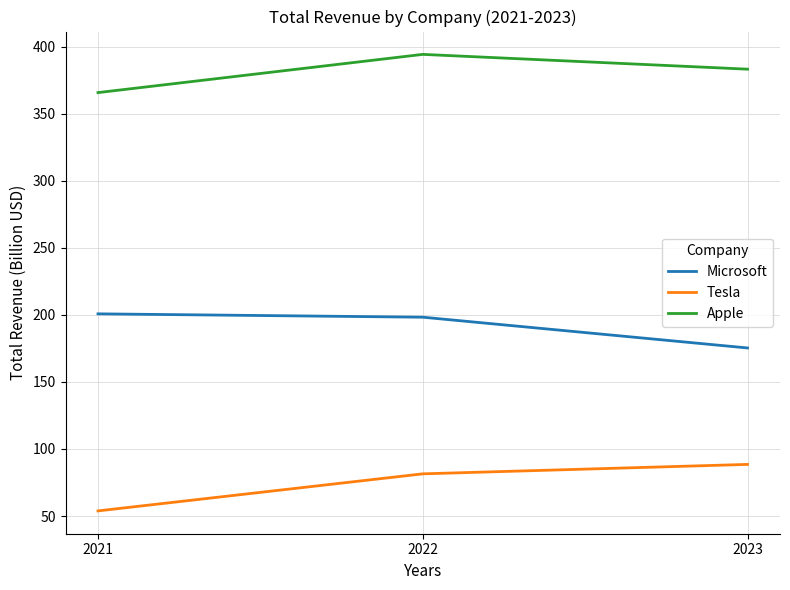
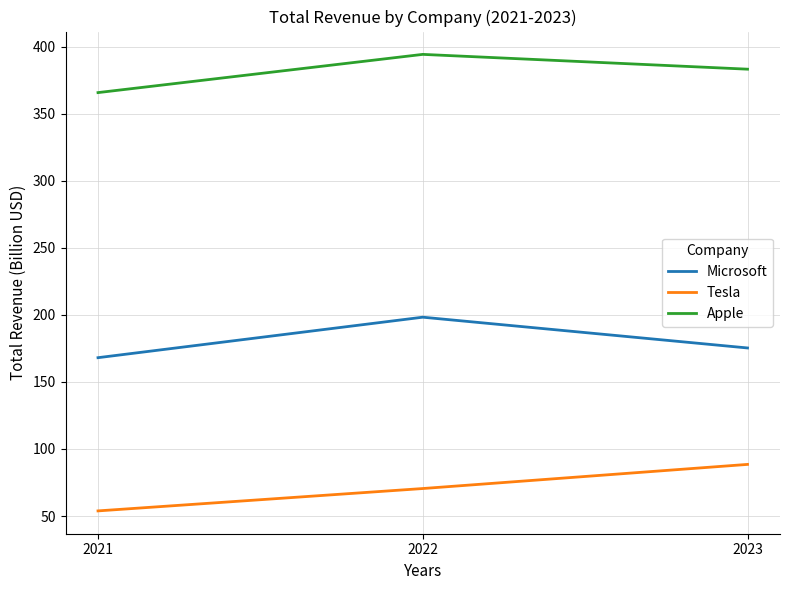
Microsoft, 2021: 201 -> 168
Tesla, 2022: 81 -> 71
